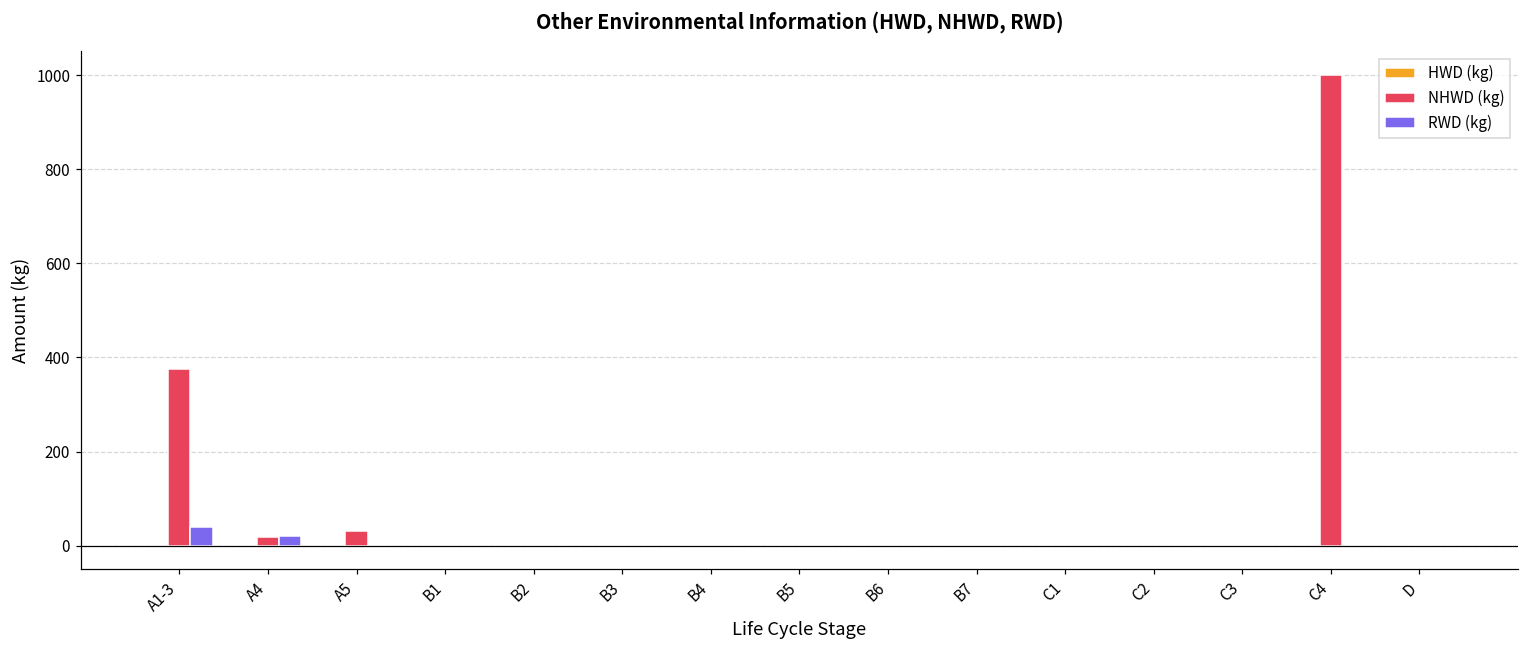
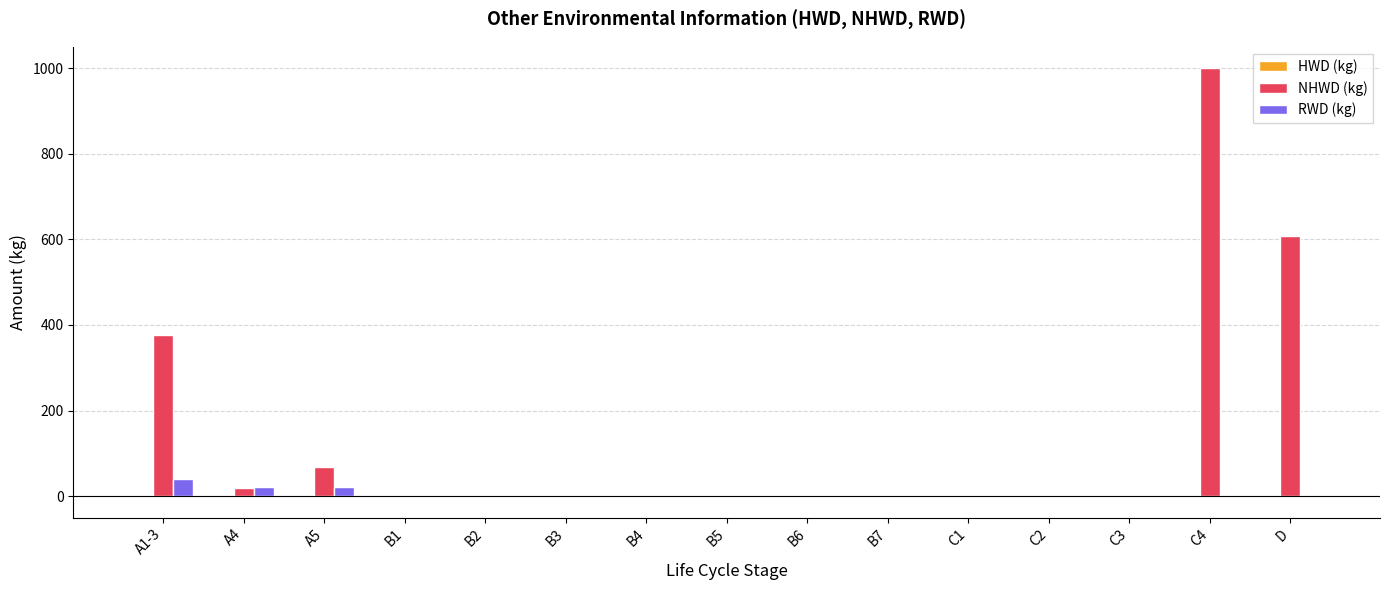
NHWD (kg), A5: 30 -> 70
RWD (kg), A5: 0 -> 20
NHWD (kg), D: 0 -> 610
